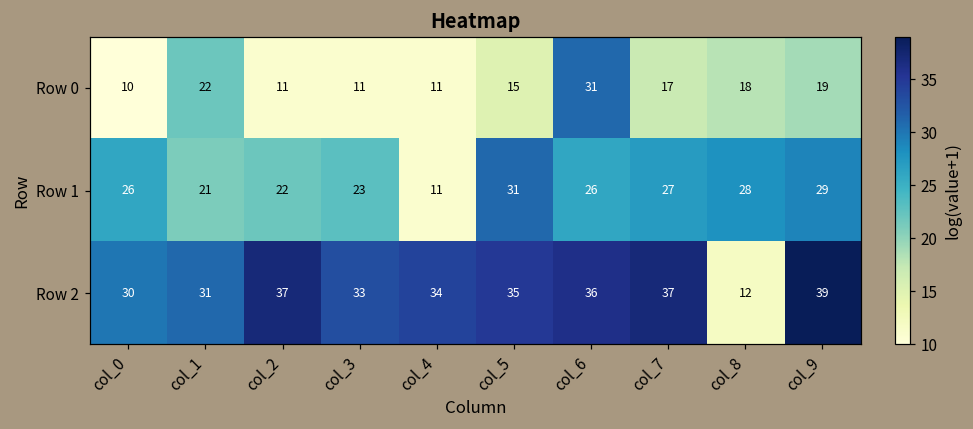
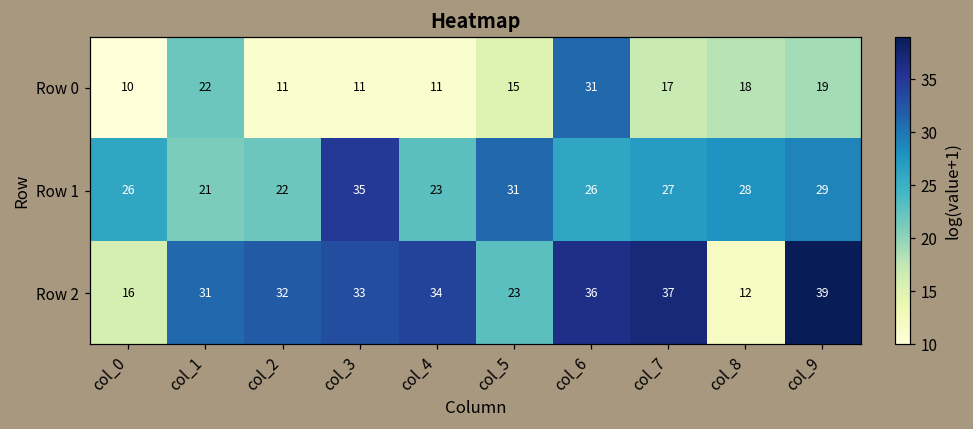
Row 1, col_3: 23 -> 35
Row 1, col_4: 11 -> 23
Row 2, col_0: 30 -> 16
Row 2, col_2: 37 -> 32
Row 2, col_5: 35 -> 23
